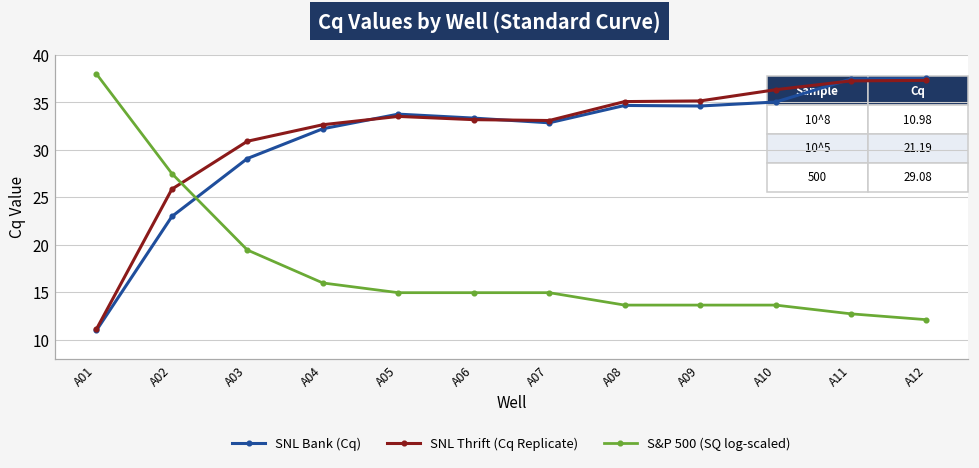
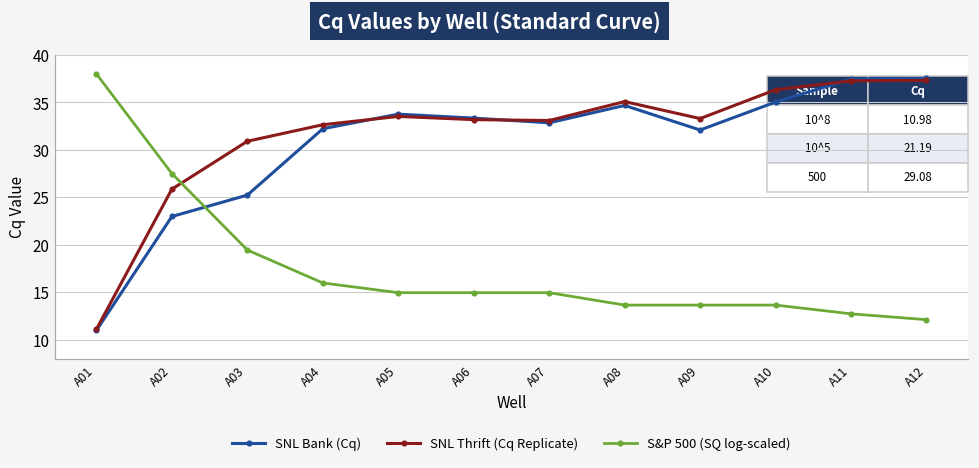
SNL Bank (Cq), A03: 29 -> 25
SNL Bank (Cq), A09: 35 -> 32
SNL Thrift (Cq Replicate), A09: 35 -> 33
